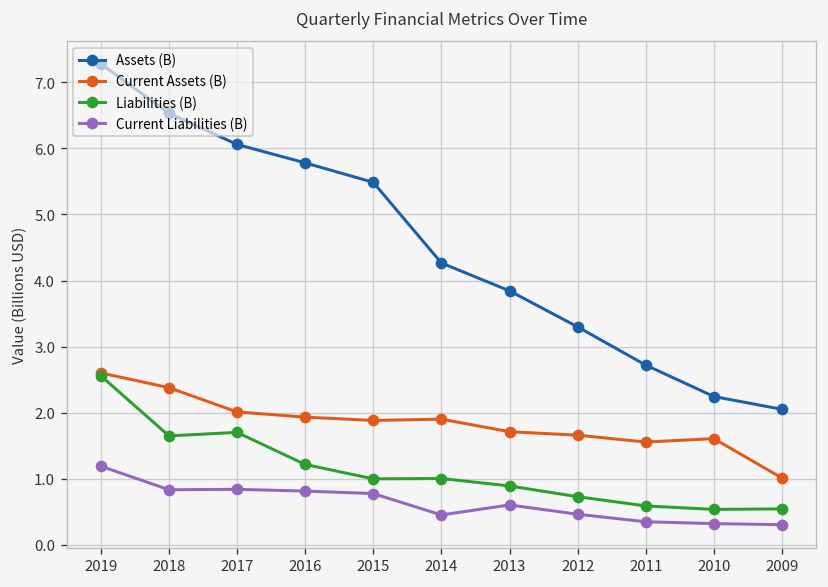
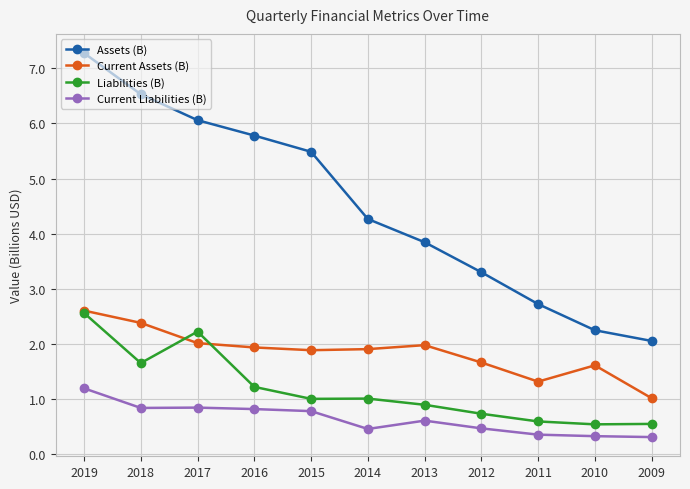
Liabilities (B), 2017: 1.7 -> 2.2
Current Assets (B), 2013: 1.7 -> 2.0
Current Assets (B), 2011: 1.6 -> 1.3
